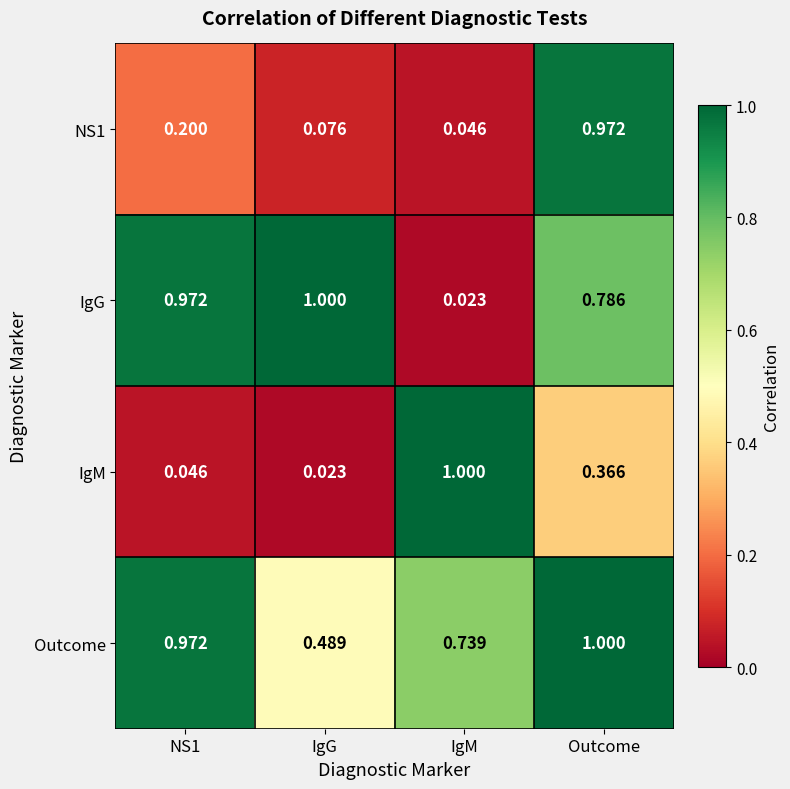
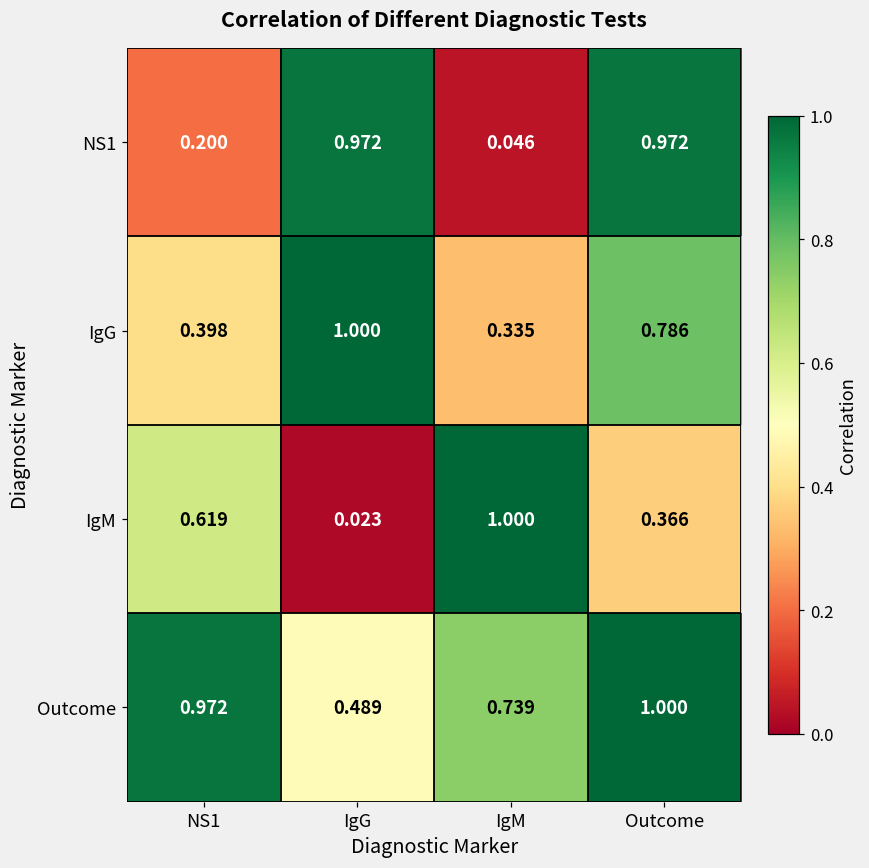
NS1, IgG: 0.076 -> 0.972
IgG, NS1: 0.972 -> 0.398
IgG, IgM: 0.023 -> 0.335
IgM, NS1: 0.046 -> 0.619
